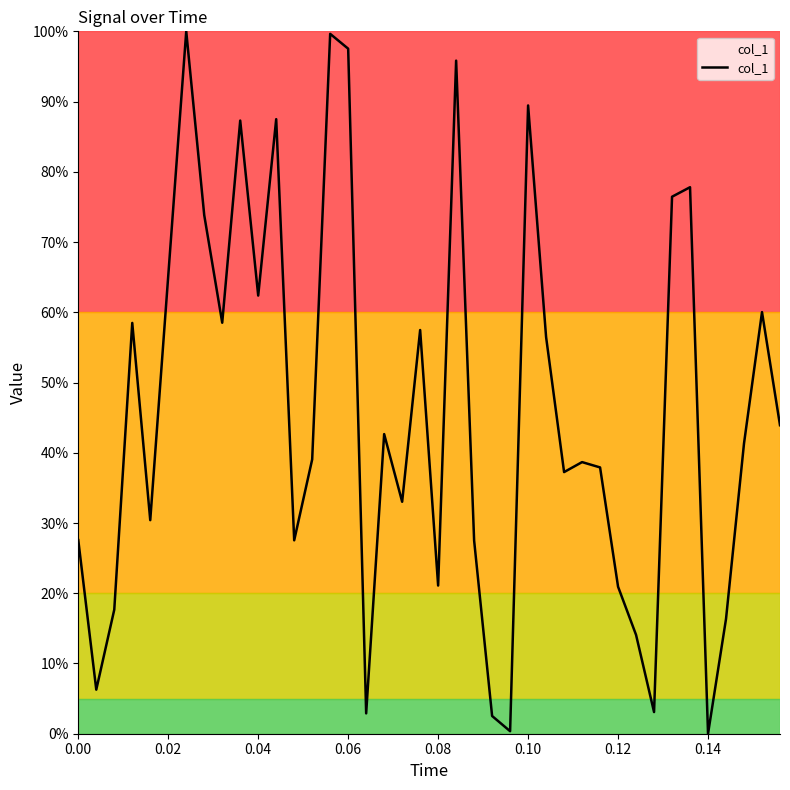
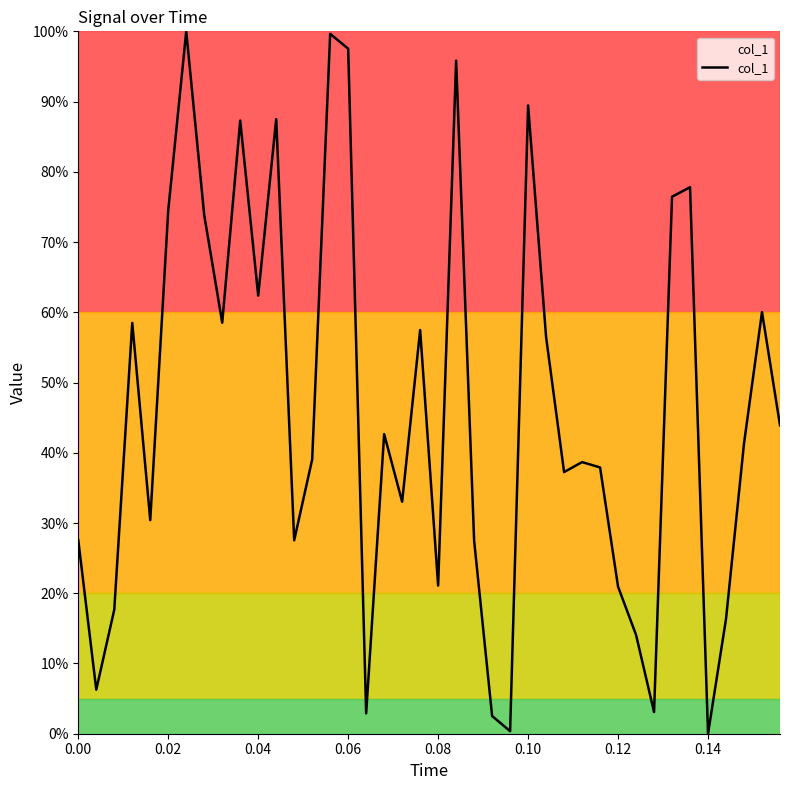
0.02: 65% -> 75%
